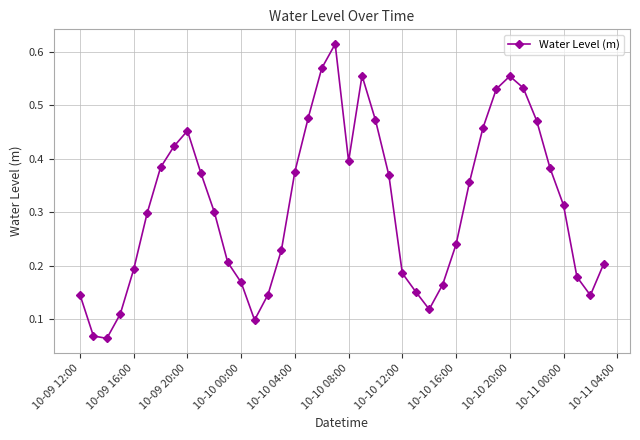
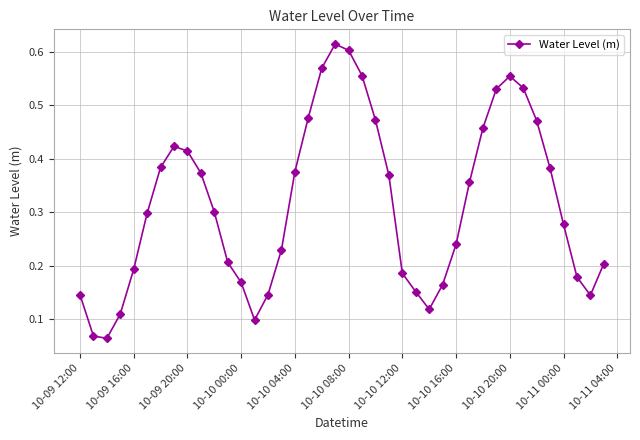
10-09 20:00: 0.45 -> 0.41
10-10 08:00: 0.40 -> 0.60
10-11 00:00: 0.31 -> 0.28
